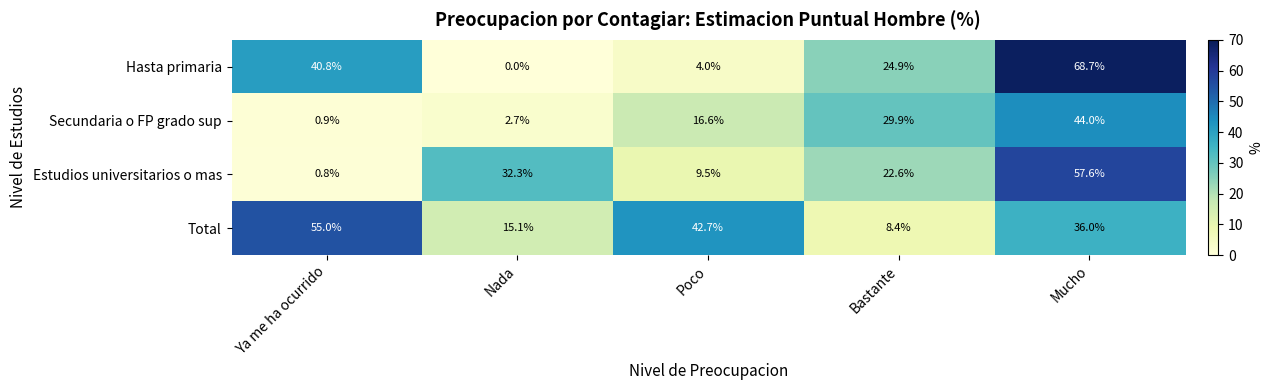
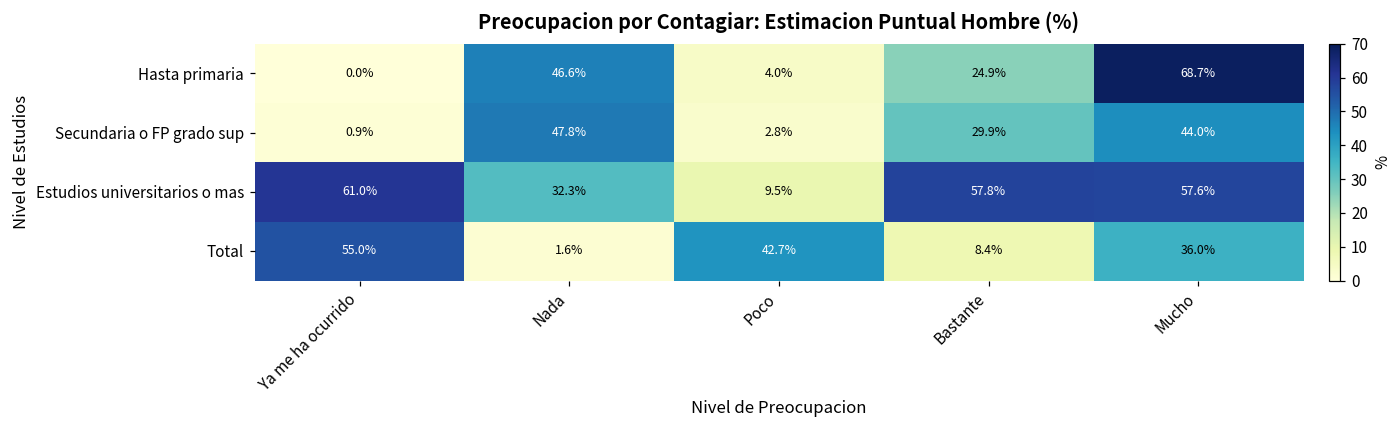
Hasta primaria, Ya me ha ocurrido: 40.8% -> 0.0%
Hasta primaria, Nada: 0.0% -> 46.6%
Secundaria o FP grado sup, Nada: 2.7% -> 47.8%
Secundaria o FP grado sup, Poco: 16.6% -> 2.8%
Estudios universitarios o mas, Ya me ha ocurrido: 0.8% -> 61.0%
Estudios universitarios o mas, Bastante: 22.6% -> 57.8%
Total, Nada: 15.1% -> 1.6%
